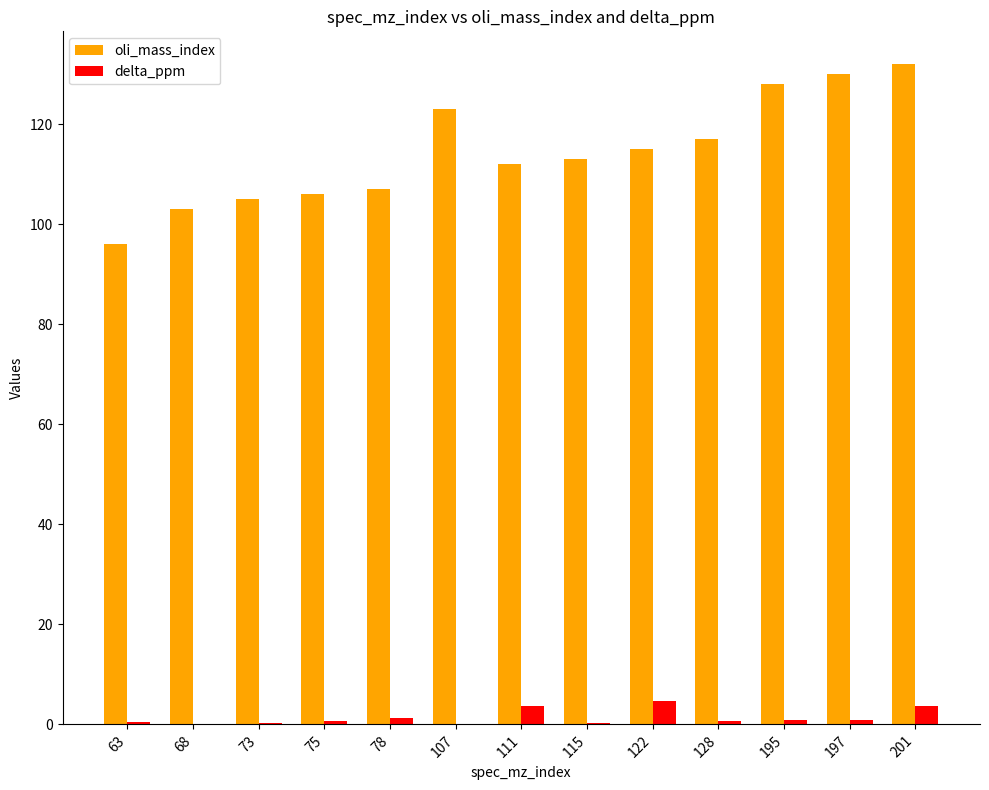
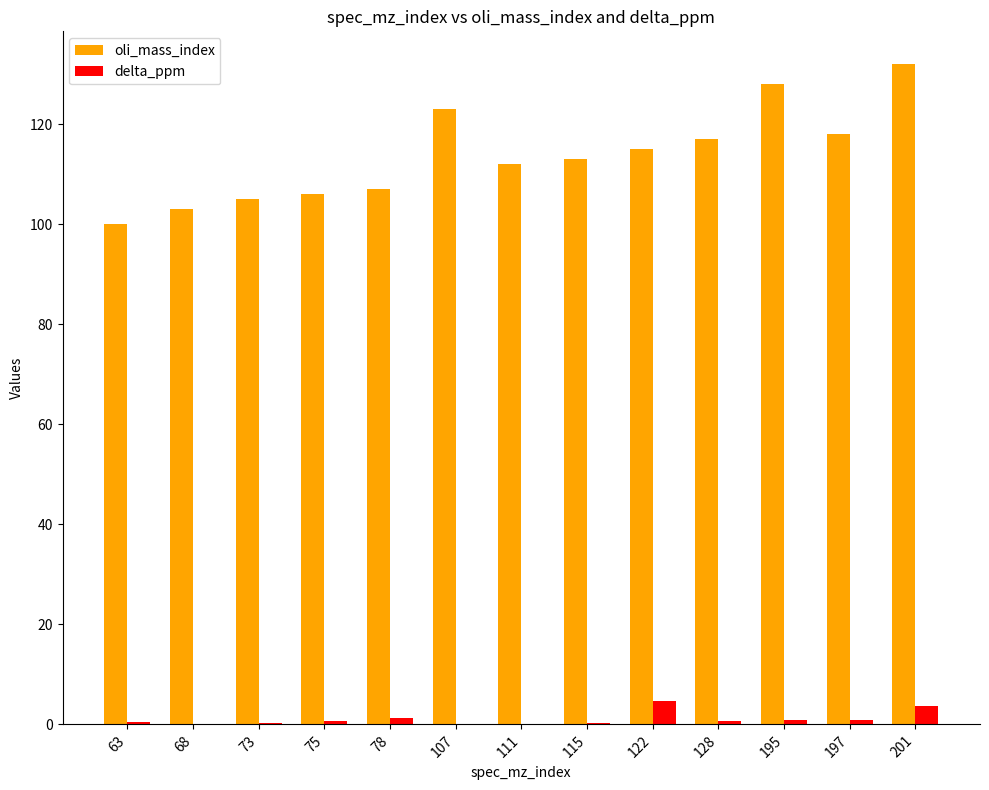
oli_mass_index, 63: 96 -> 100
delta_ppm, 111: 4 -> 0
oli_mass_index, 197: 130 -> 118
